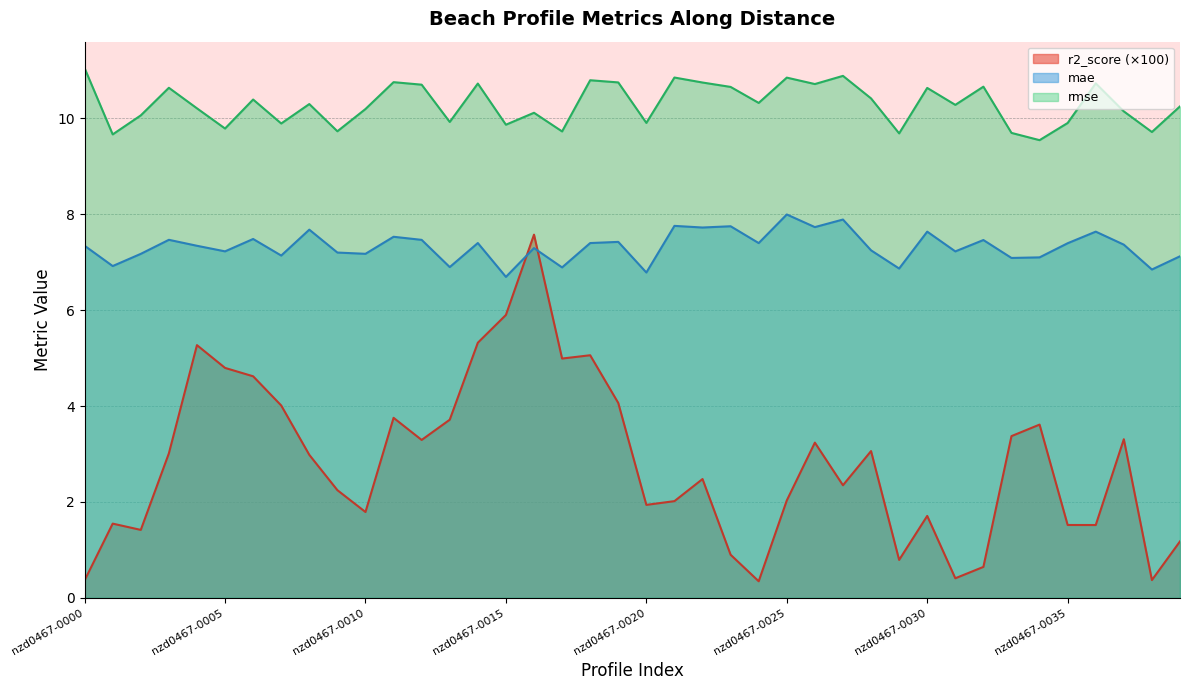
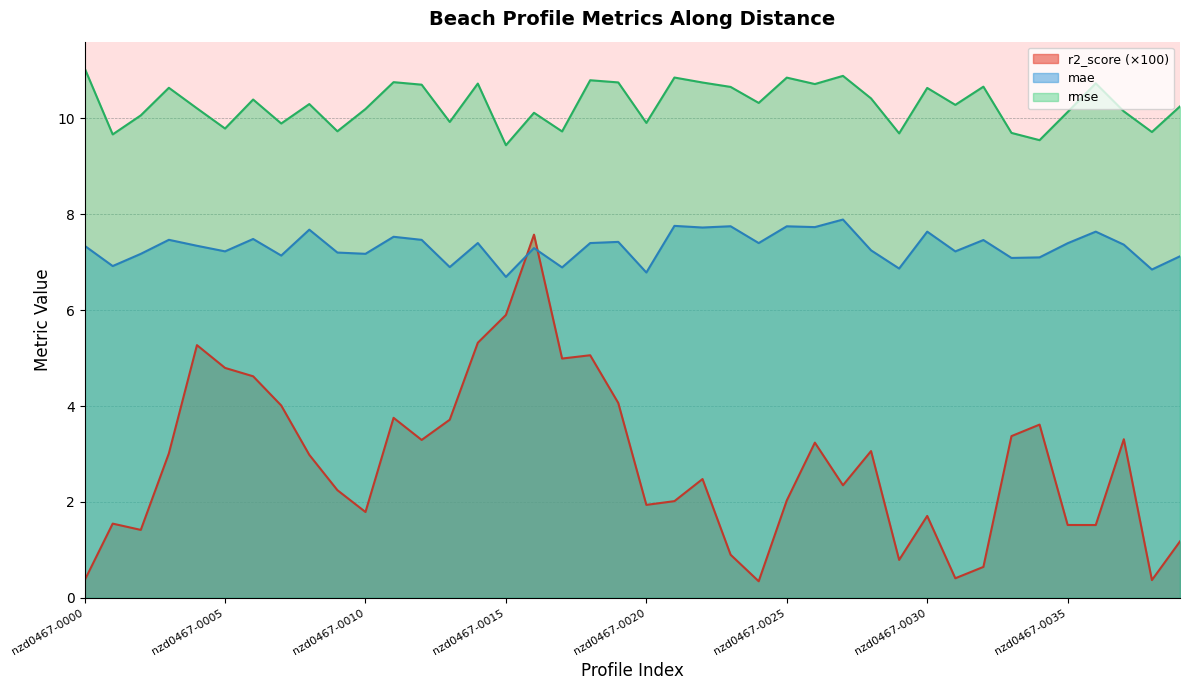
rmse, nzd0467-0015: 9.9 -> 9.4
mae, nzd0467-0025: 8.0 -> 7.7
rmse, nzd0467-0035: 9.9 -> 10.1
